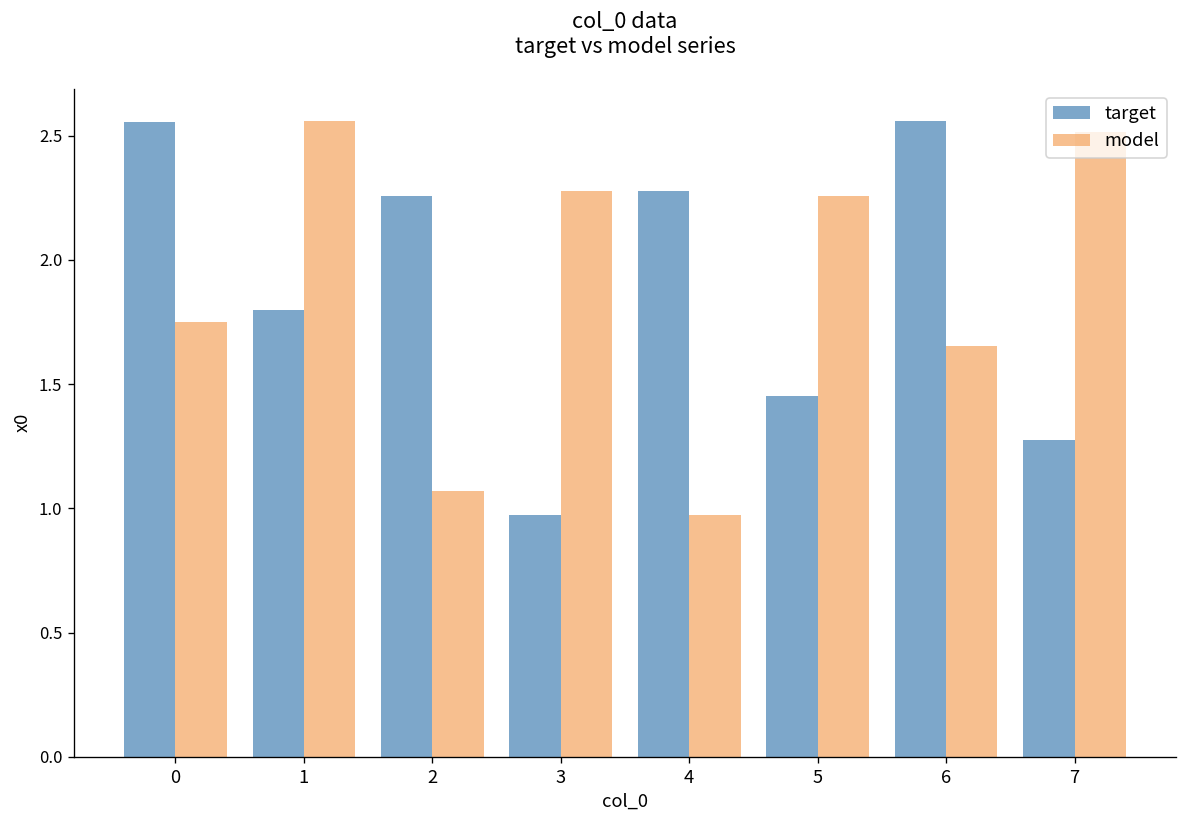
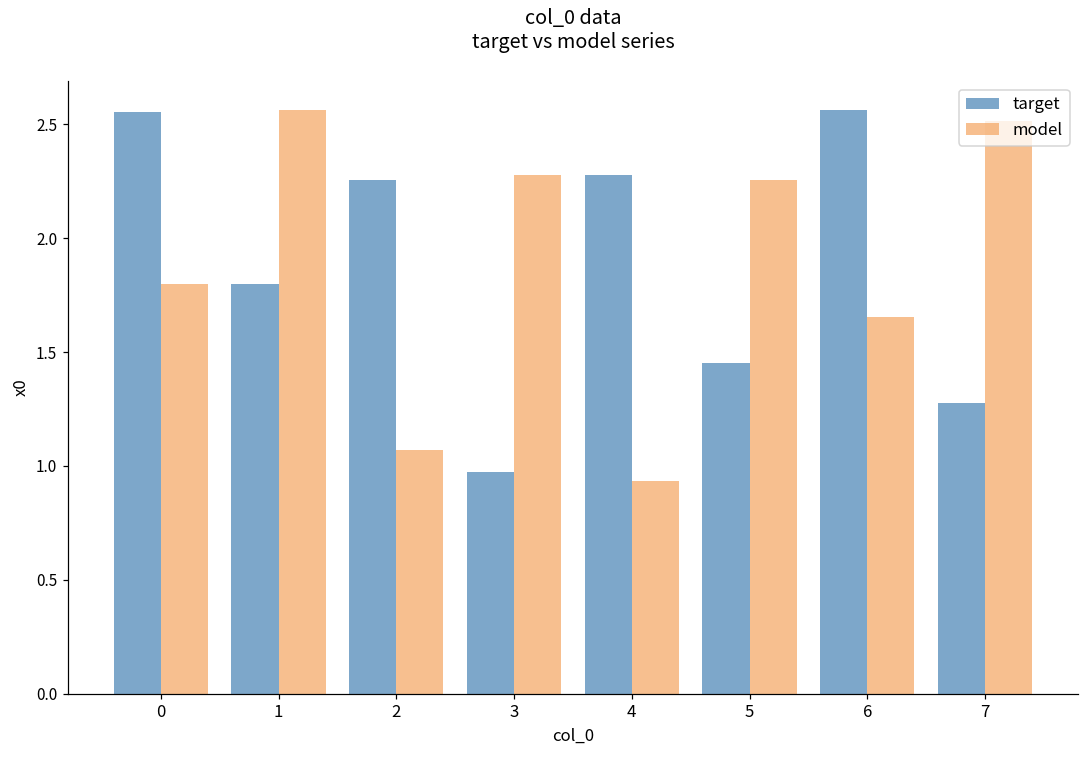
model, 0: 1.75 -> 1.80
model, 4: 0.97 -> 0.93
